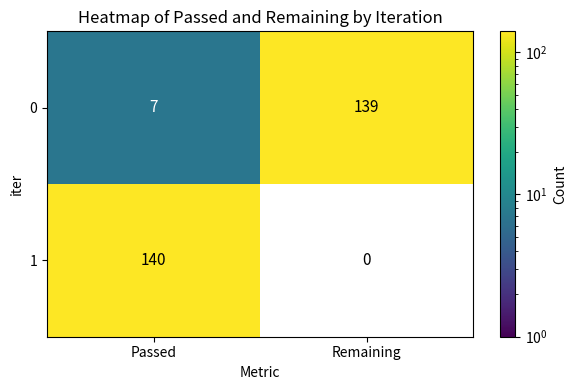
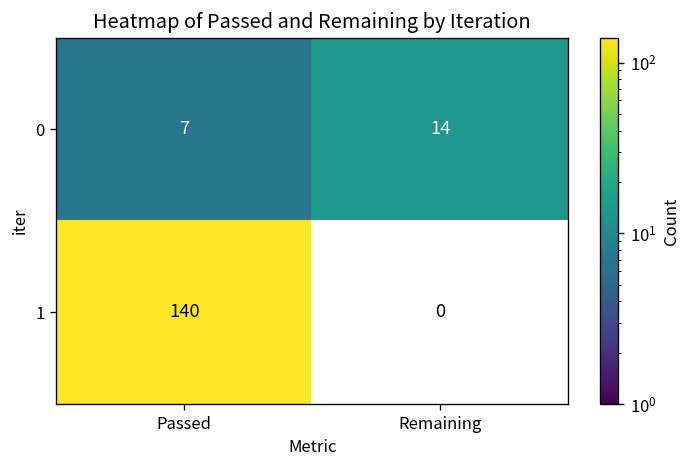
0, Remaining: 139 -> 14
